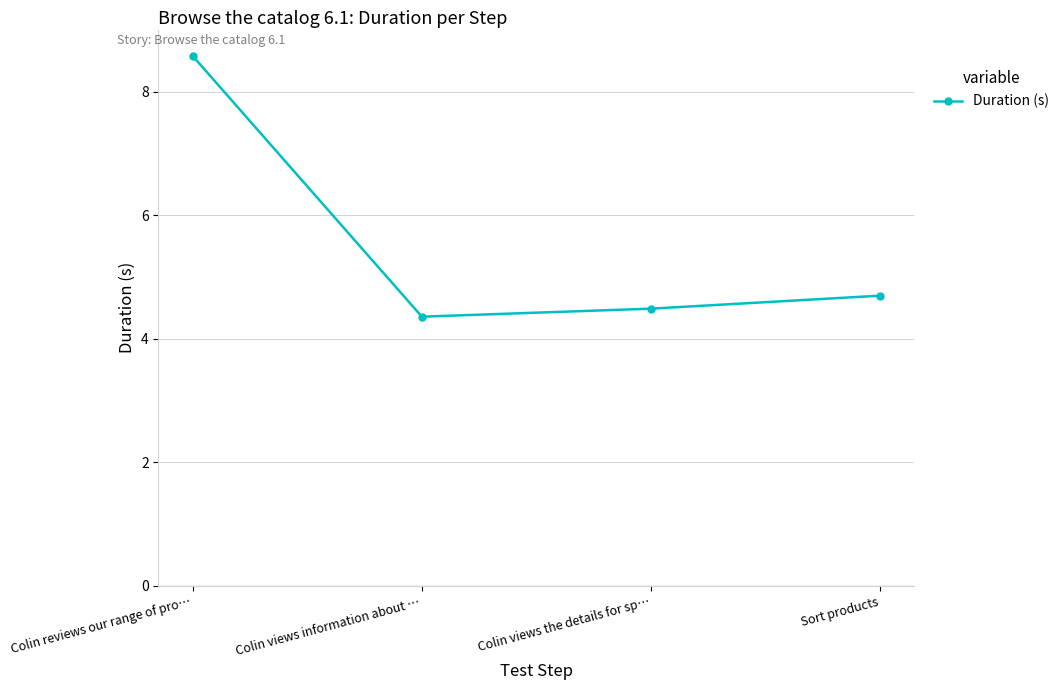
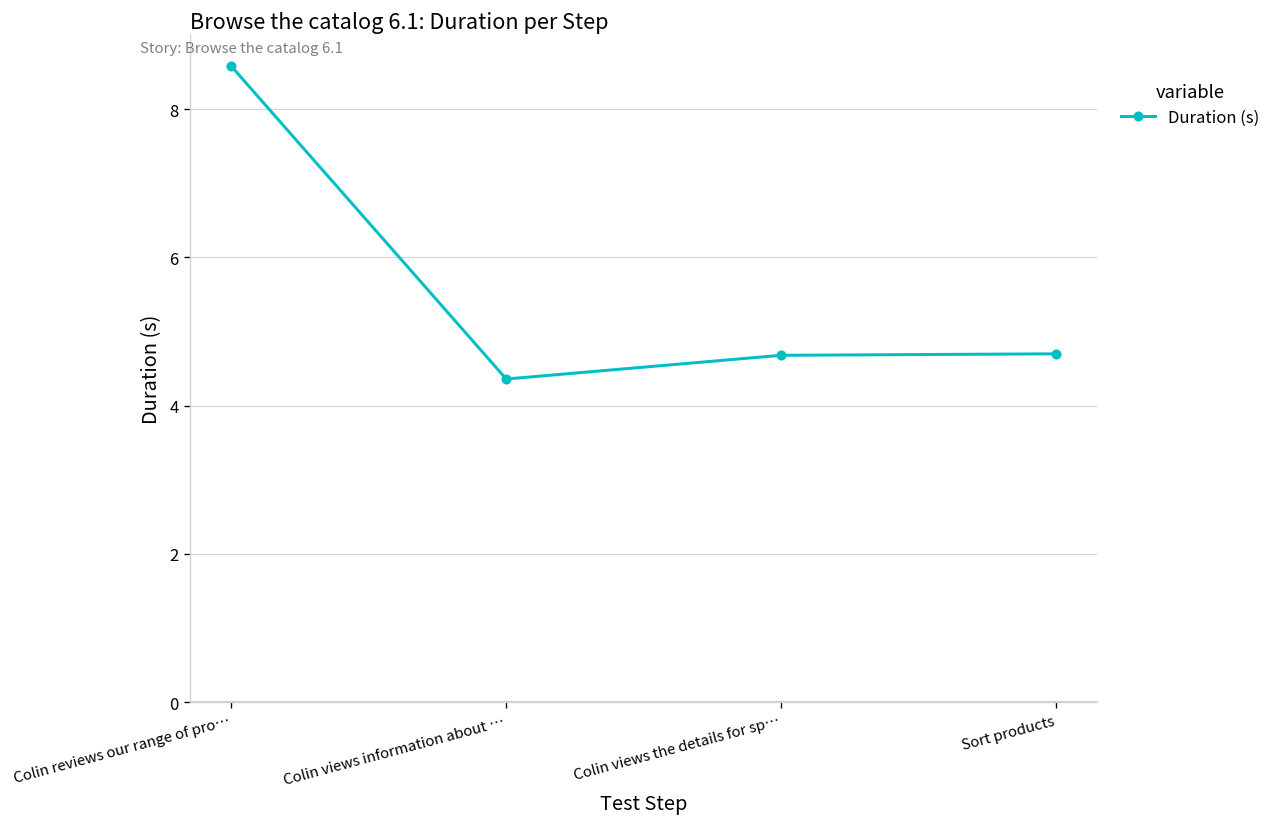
Colin views the details for sp…: 4.5 -> 4.7
